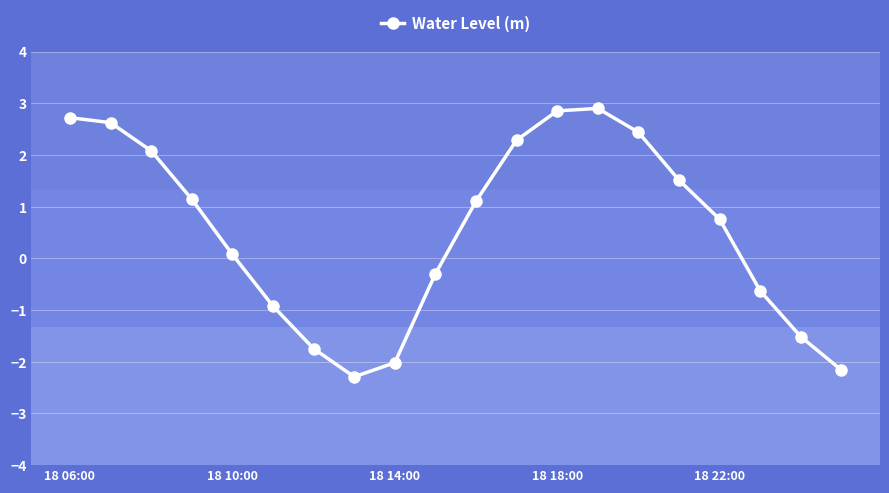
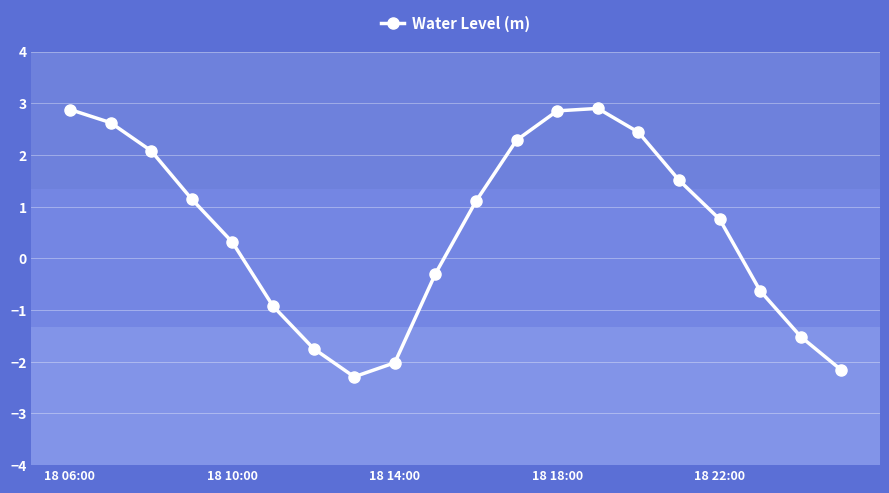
18 06:00: 2.7 -> 2.9
18 10:00: 0.1 -> 0.3
